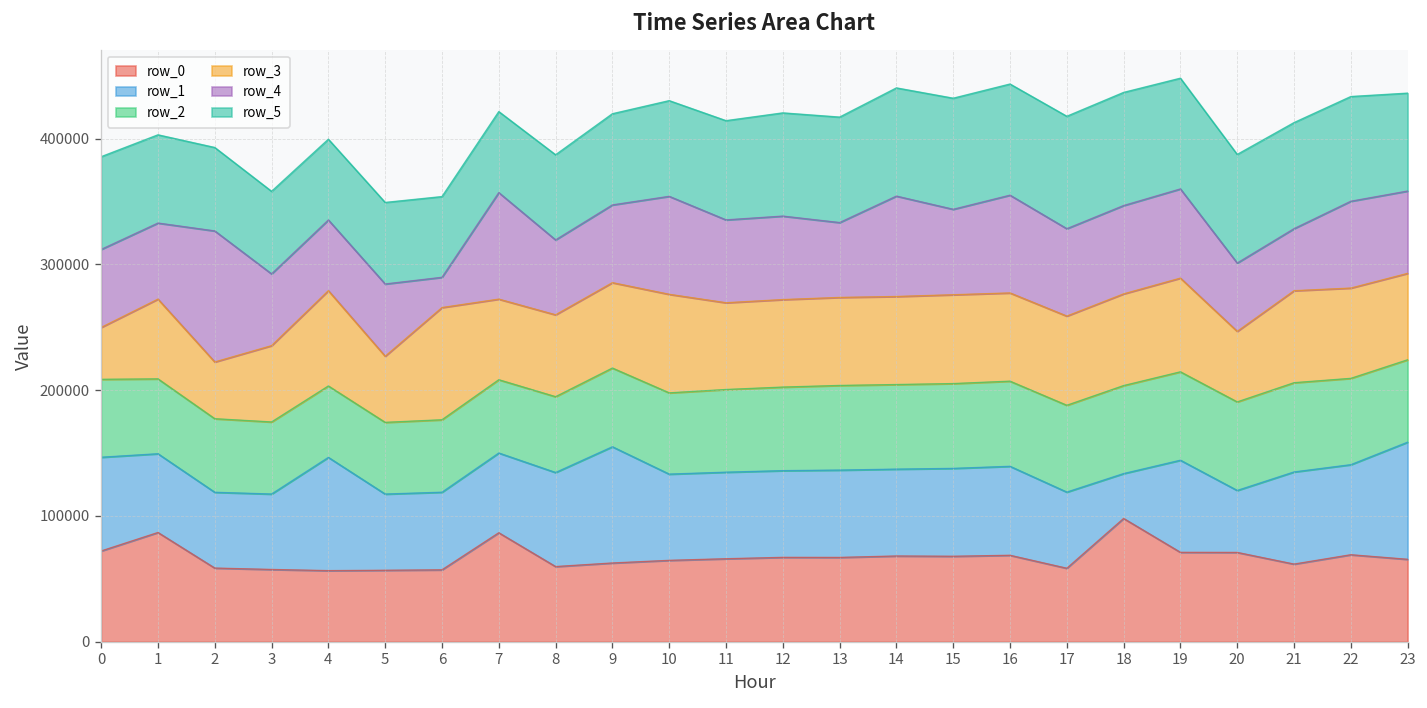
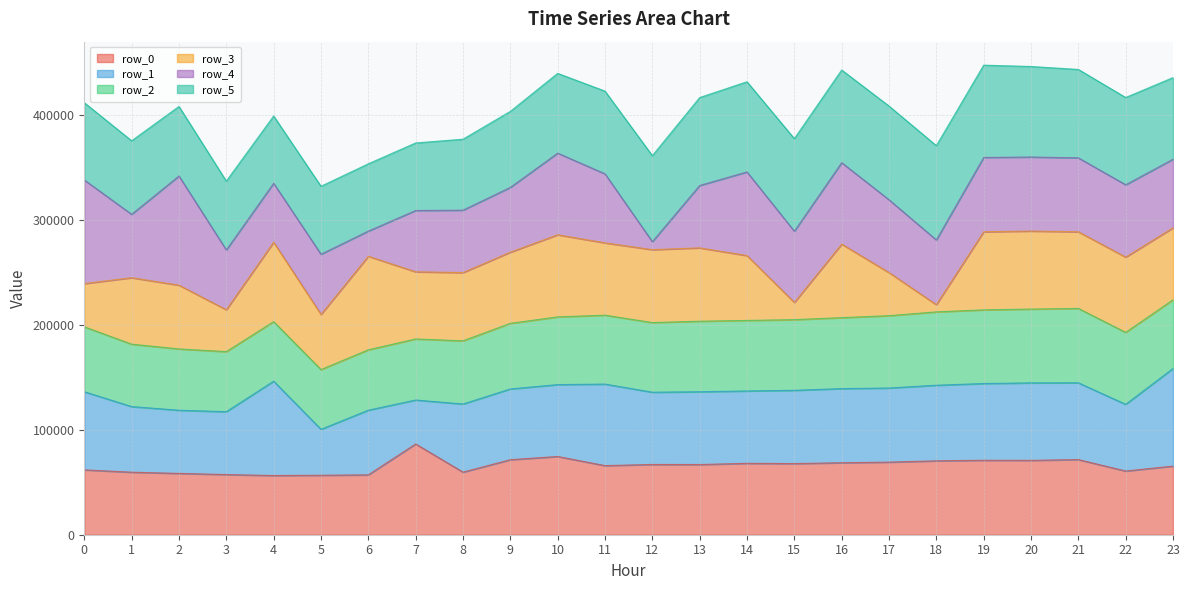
row_0, 0: 72000 -> 62000
row_4, 0: 62000 -> 99000
row_0, 1: 87000 -> 60000
row_3, 2: 45000 -> 61000
row_3, 3: 61000 -> 40000
row_1, 5: 61000 -> 44000
row_1, 7: 63000 -> 42000
row_4, 7: 85000 -> 58000
row_1, 8: 75000 -> 65000
row_0, 9: 63000 -> 72000
row_1, 9: 92000 -> 68000
row_0, 10: 65000 -> 75000
row_1, 11: 69000 -> 78000
row_4, 12: 66000 -> 8000
row_3, 14: 70000 -> 62000
row_3, 15: 71000 -> 16000
row_0, 17: 58000 -> 69000
row_1, 17: 61000 -> 71000
row_3, 17: 71000 -> 41000
row_0, 18: 98000 -> 71000
row_1, 18: 36000 -> 72000
row_3, 18: 73000 -> 7000
row_4, 18: 70000 -> 62000
row_1, 20: 49000 -> 74000
row_3, 20: 56000 -> 74000
row_4, 20: 54000 -> 71000
row_0, 21: 62000 -> 72000
row_4, 21: 49000 -> 71000
row_0, 22: 69000 -> 61000
row_1, 22: 72000 -> 64000
